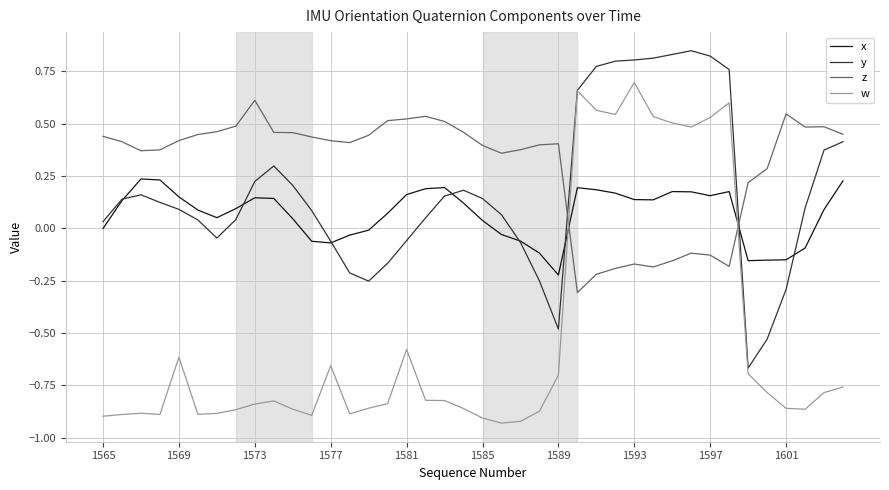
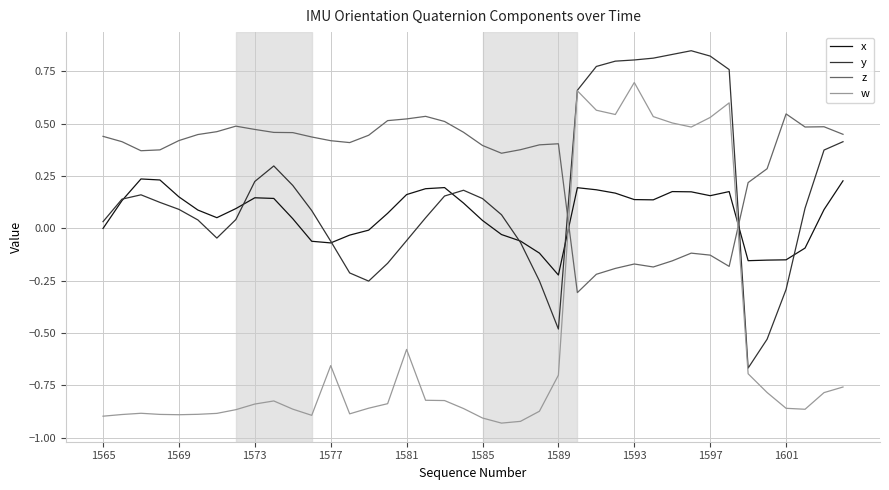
w, 1569: -0.62 -> -0.89
z, 1573: 0.61 -> 0.47
